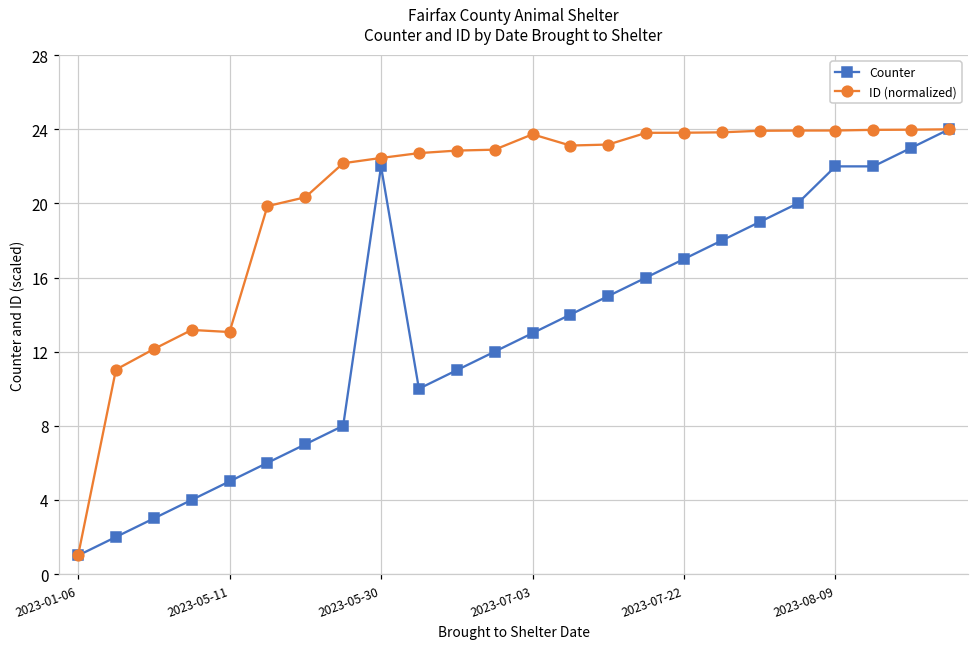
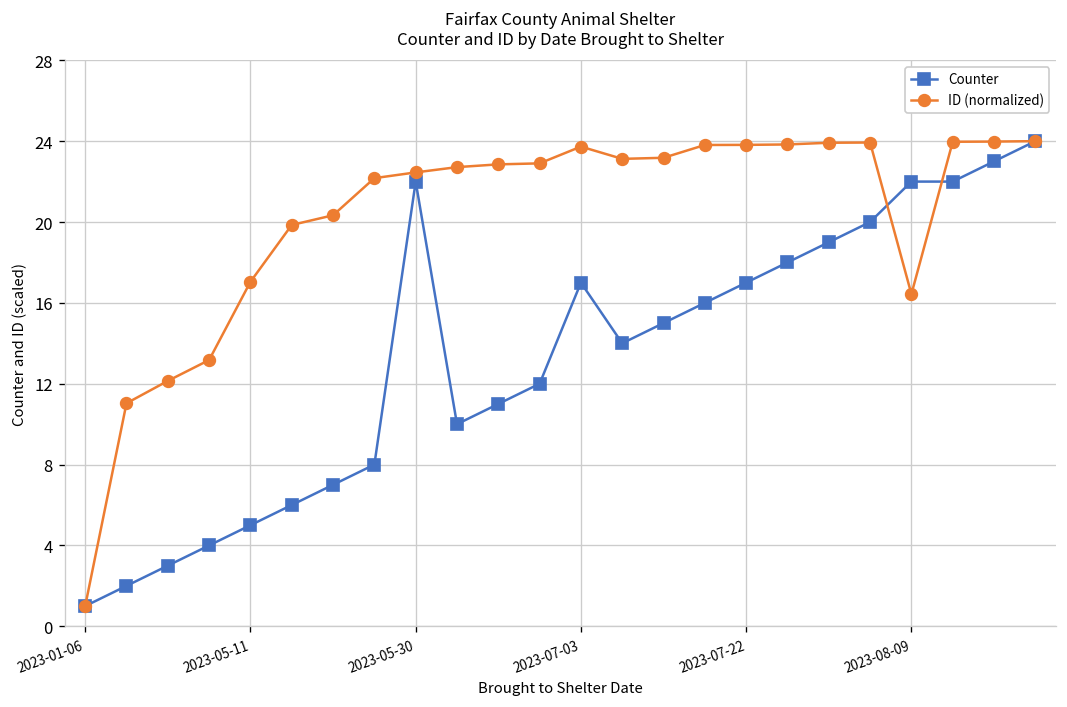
ID (normalized), 2023-05-11: 13.1 -> 17.0
Counter, 2023-07-03: 13 -> 17
ID (normalized), 2023-08-09: 23.9 -> 16.4
